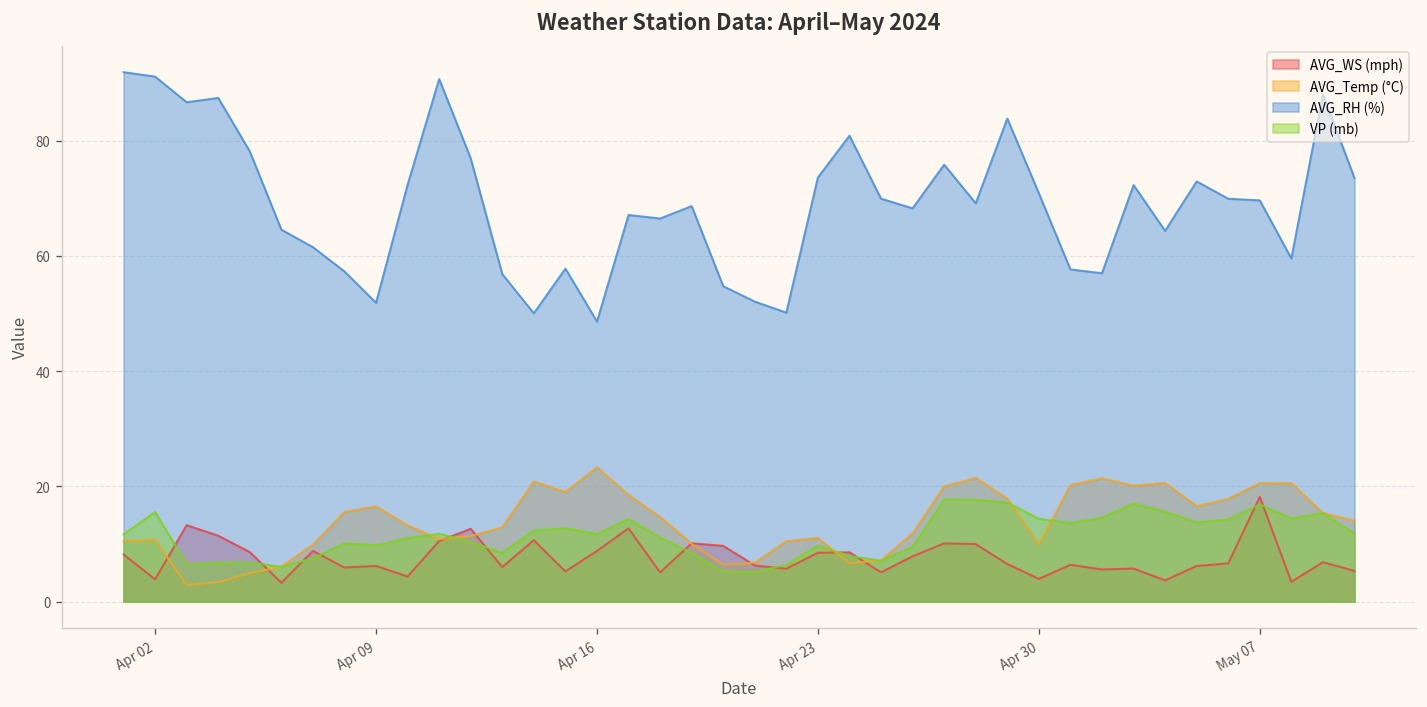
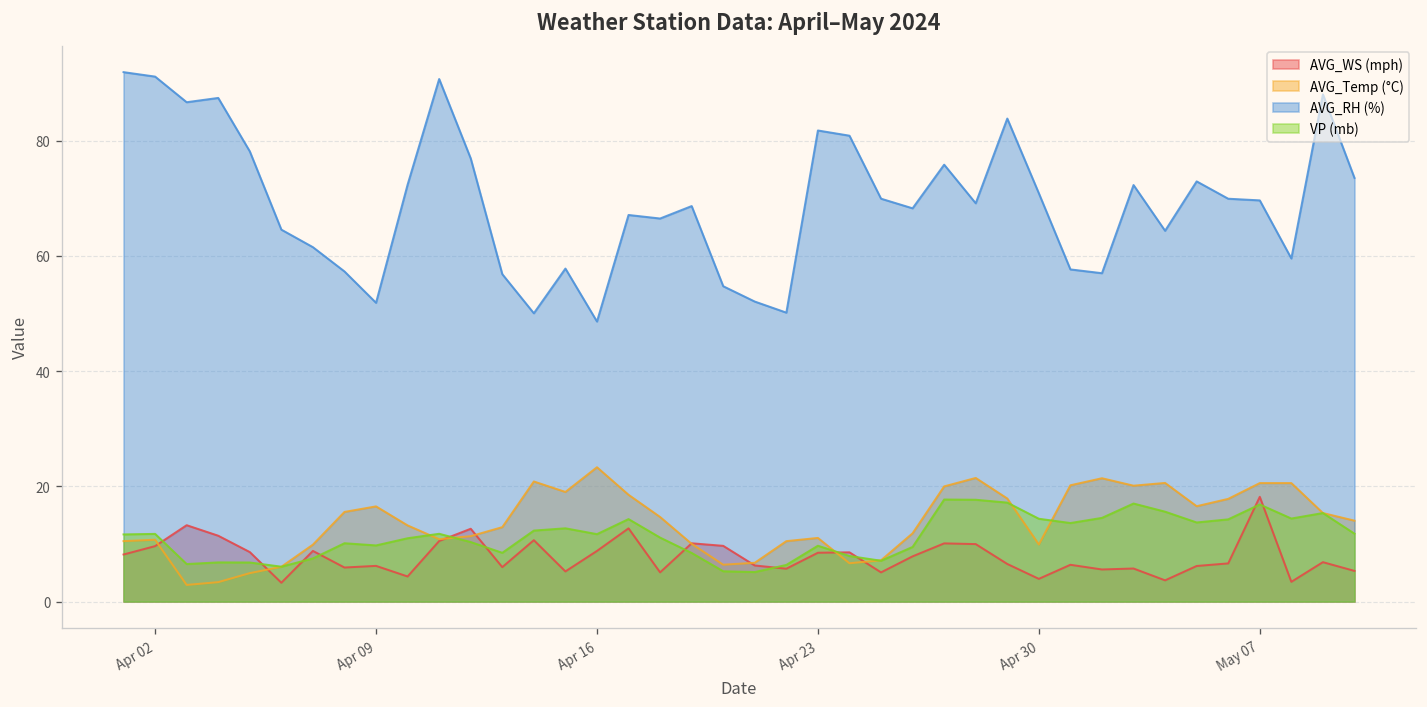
AVG_WS (mph), Apr 02: 4 -> 10
VP (mb), Apr 02: 16 -> 12
AVG_RH (%), Apr 23: 74 -> 82
